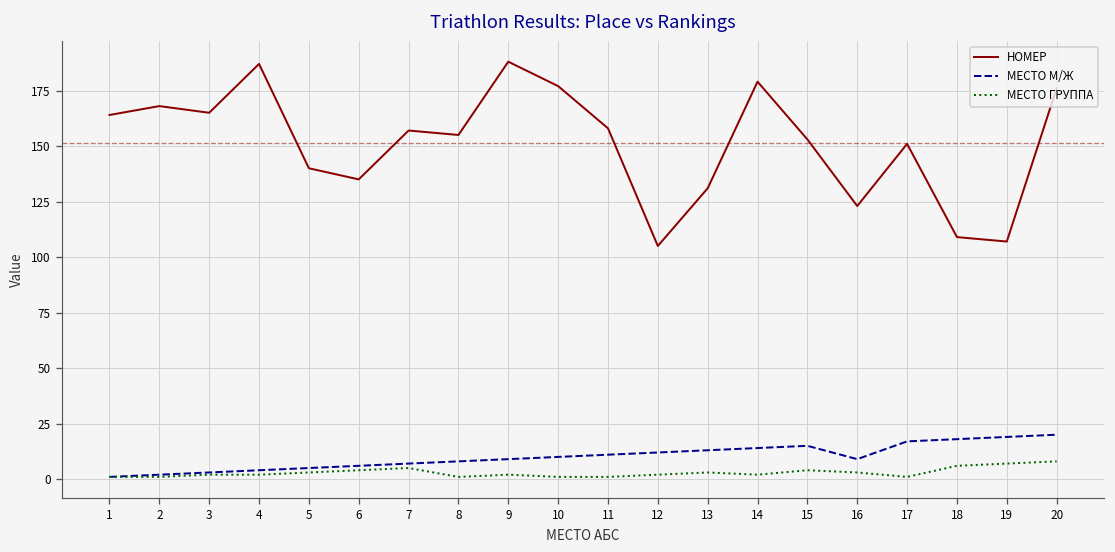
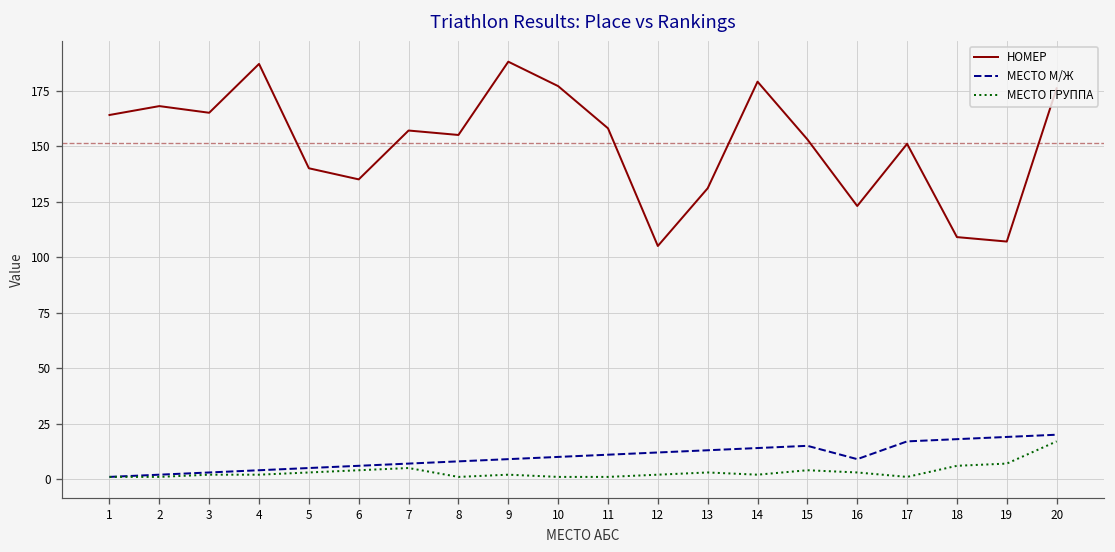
МЕСТО ГРУППА, 20: 8 -> 17
